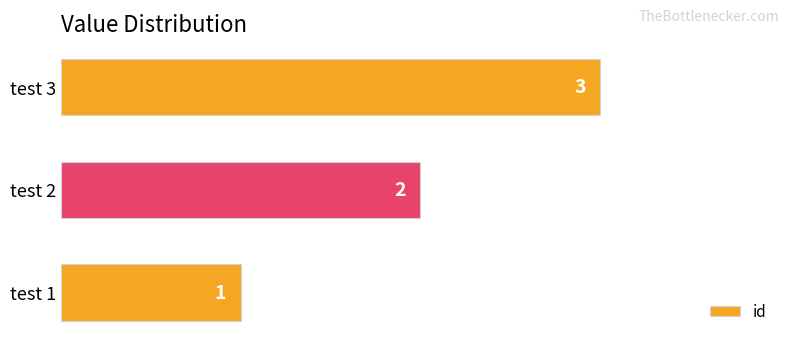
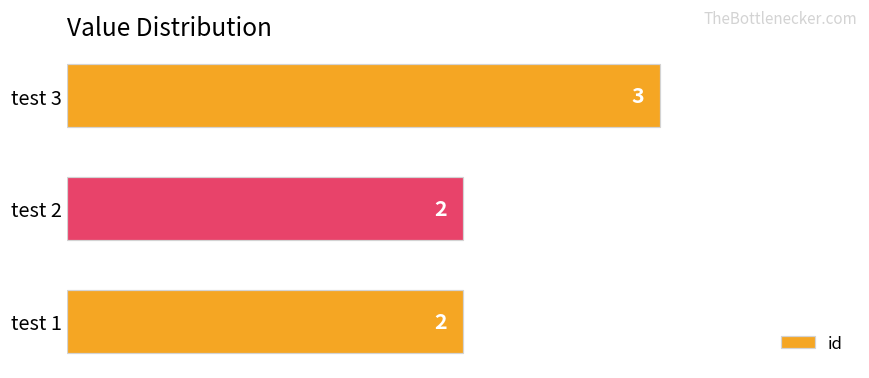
test 1: 1 -> 2
